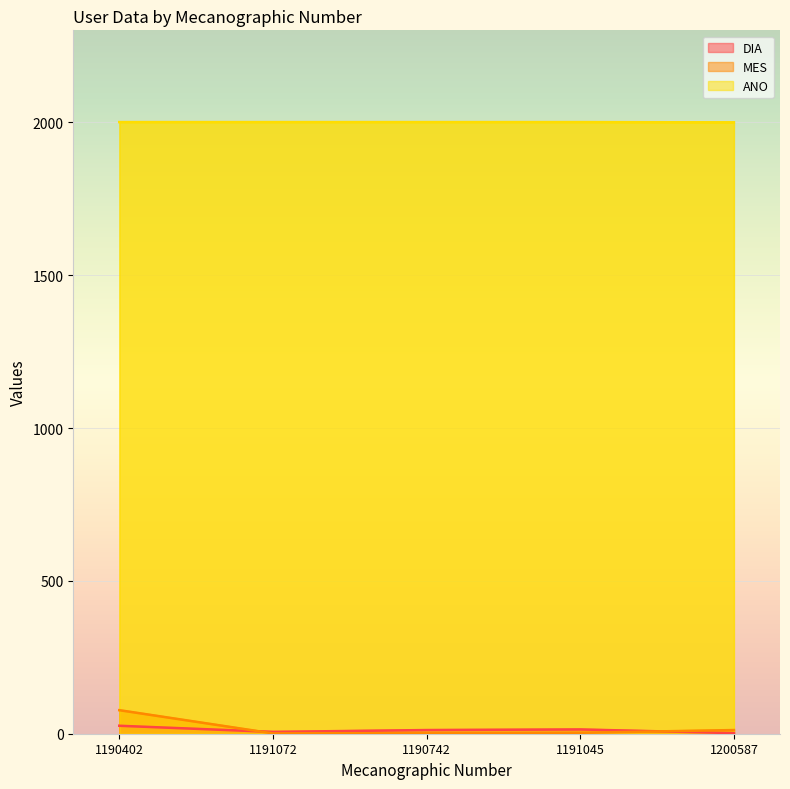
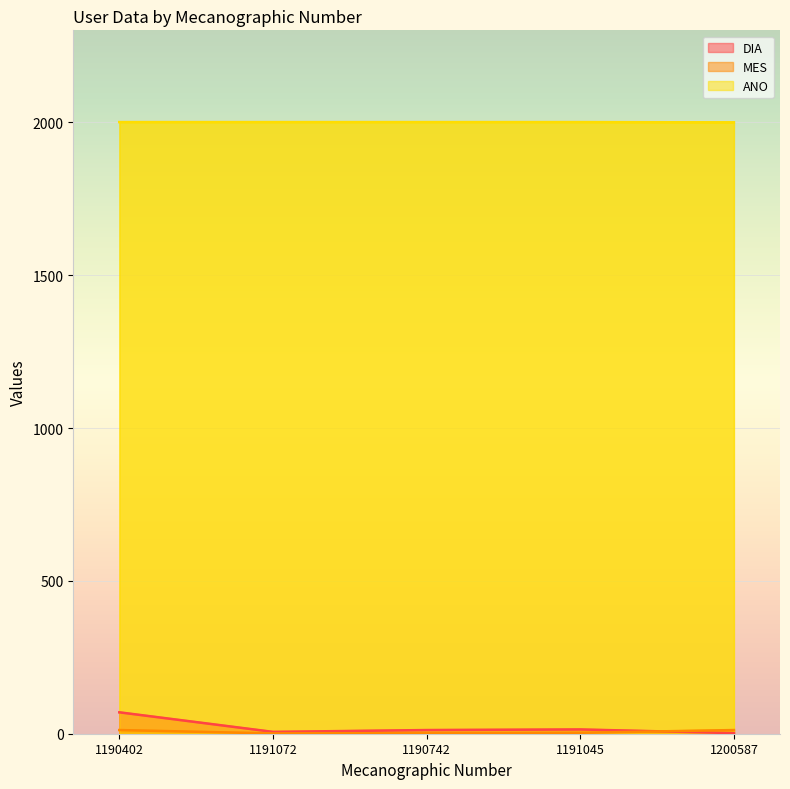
DIA, 1190402: 30 -> 70
MES, 1190402: 80 -> 10
